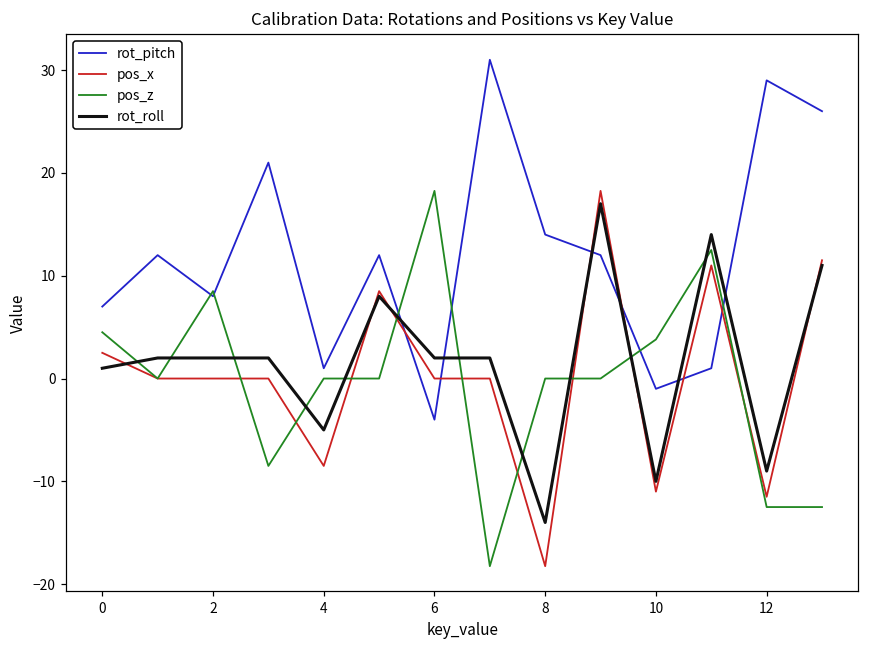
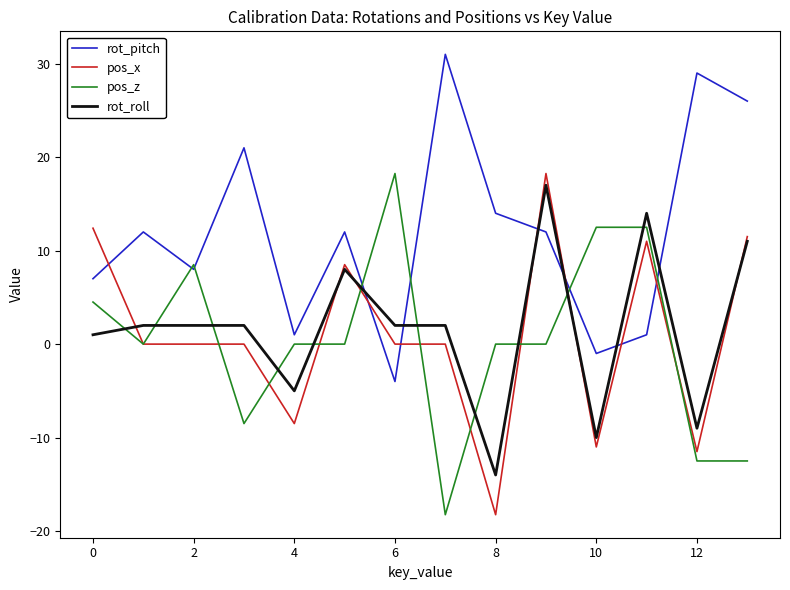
pos_x, 0: 3 -> 12
pos_z, 10: 4 -> 13
